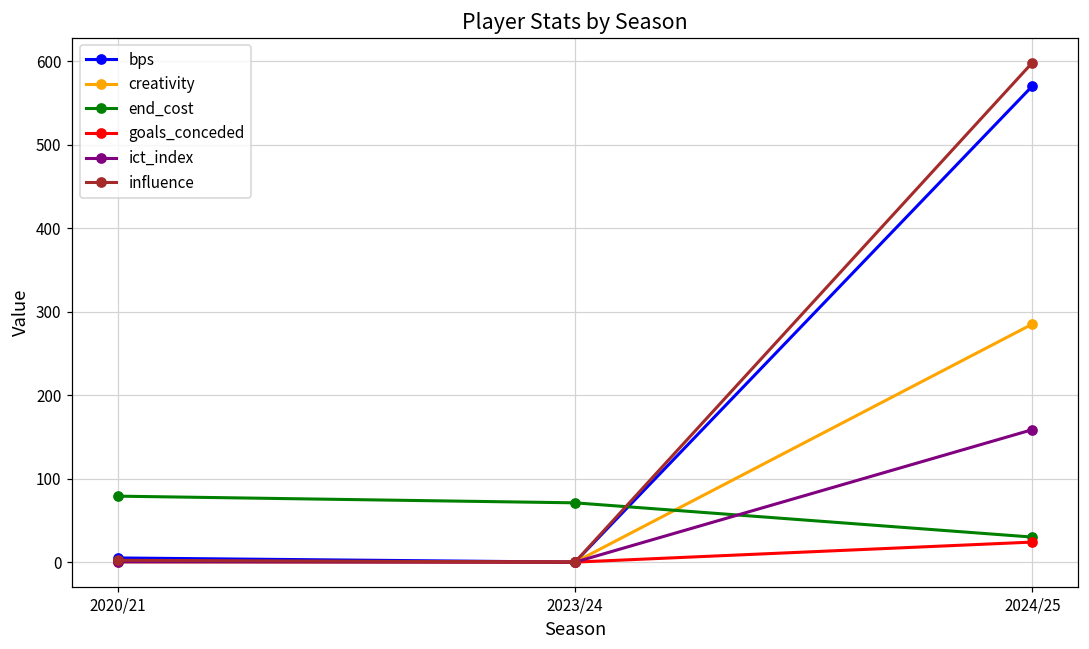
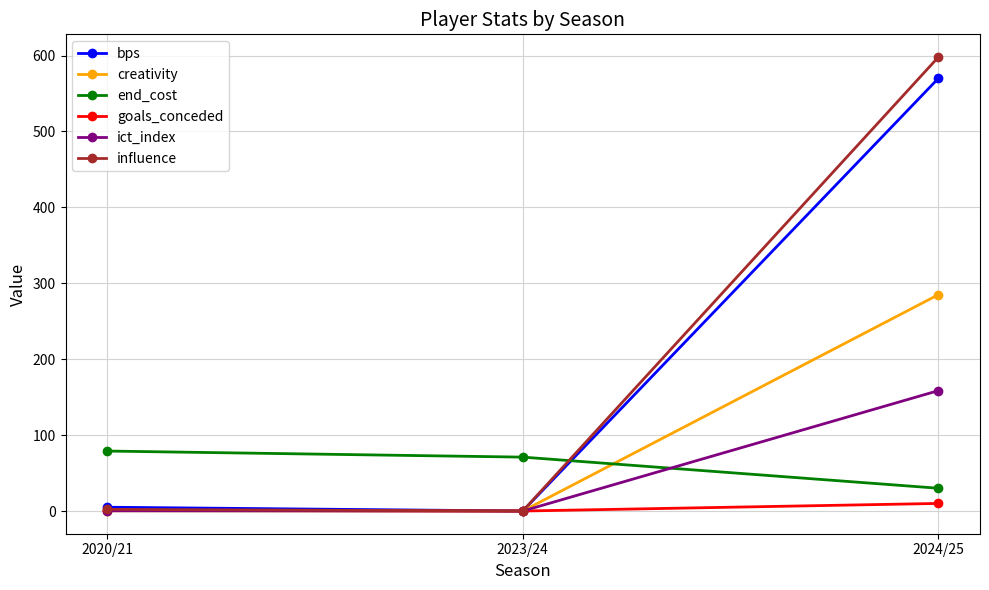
goals_conceded, 2024/25: 20 -> 10
